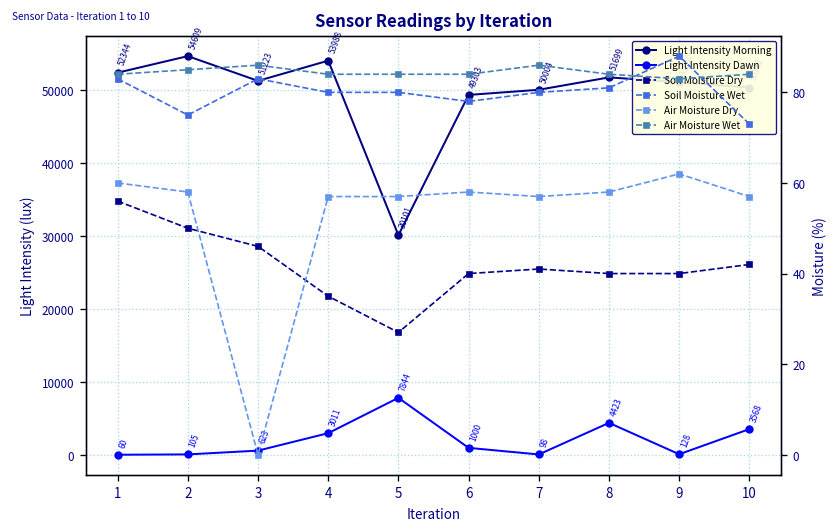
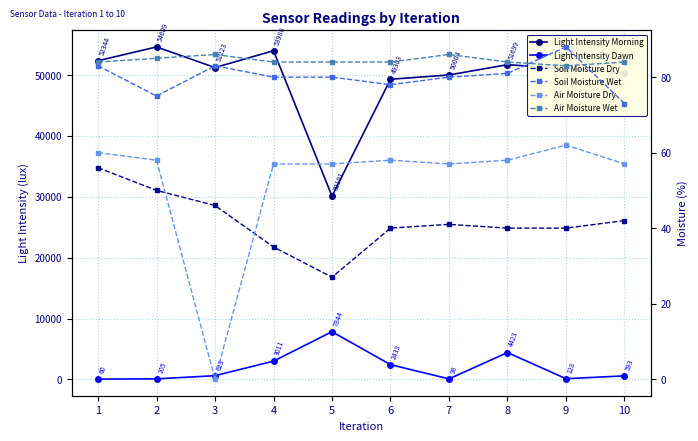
Light Intensity Dawn, 6: 1000 -> 2433
Light Intensity Dawn, 10: 3568 -> 593
